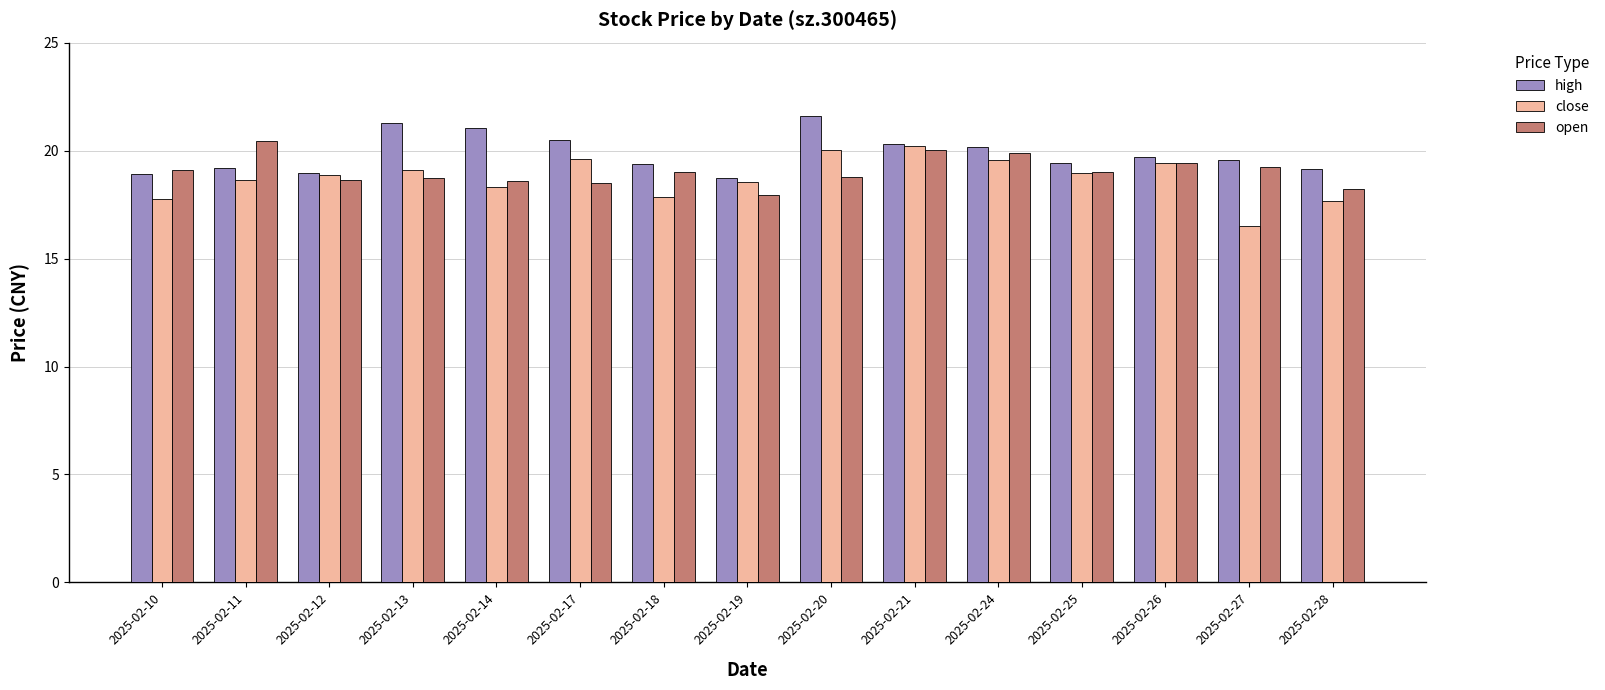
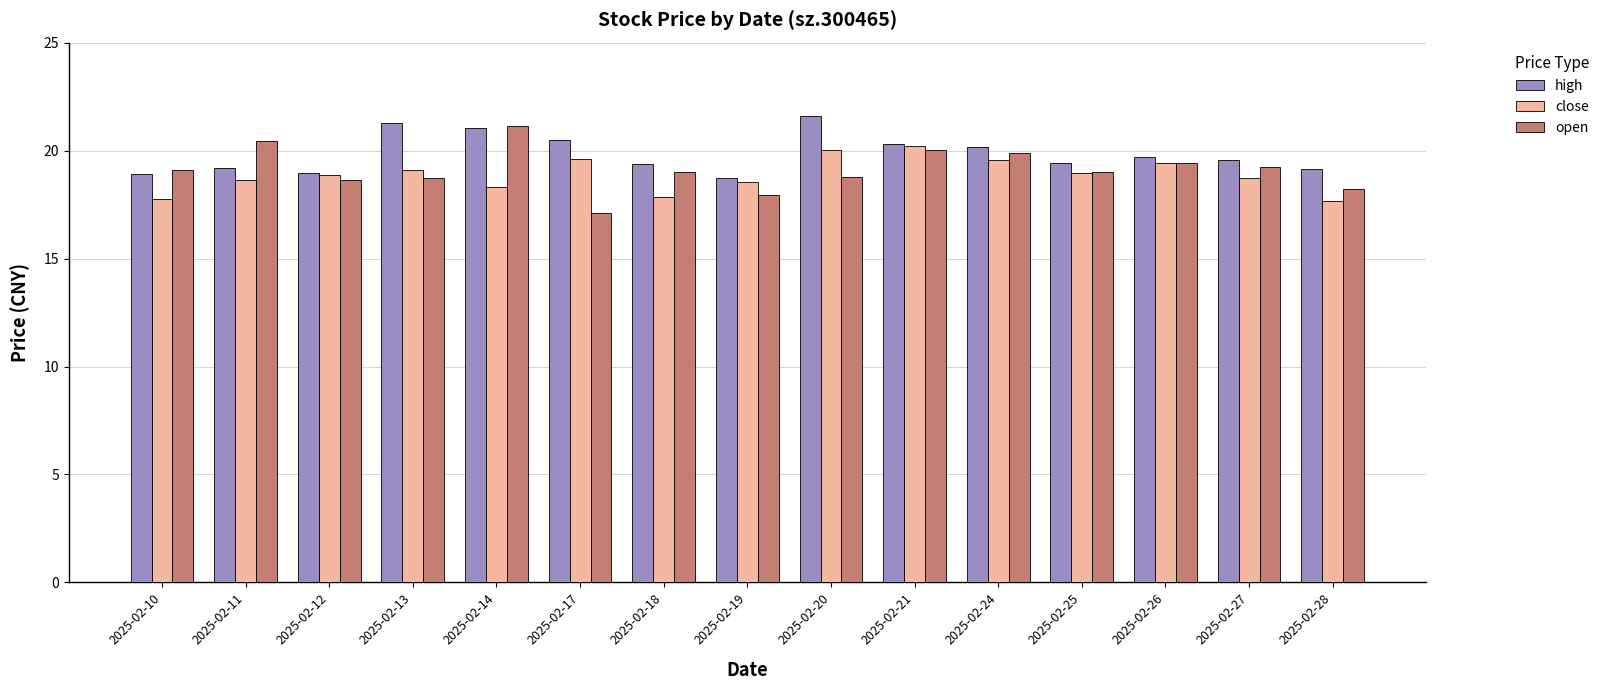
open, 2025-02-14: 18.6 -> 21.2
open, 2025-02-17: 18.5 -> 17.1
close, 2025-02-27: 16.5 -> 18.7
